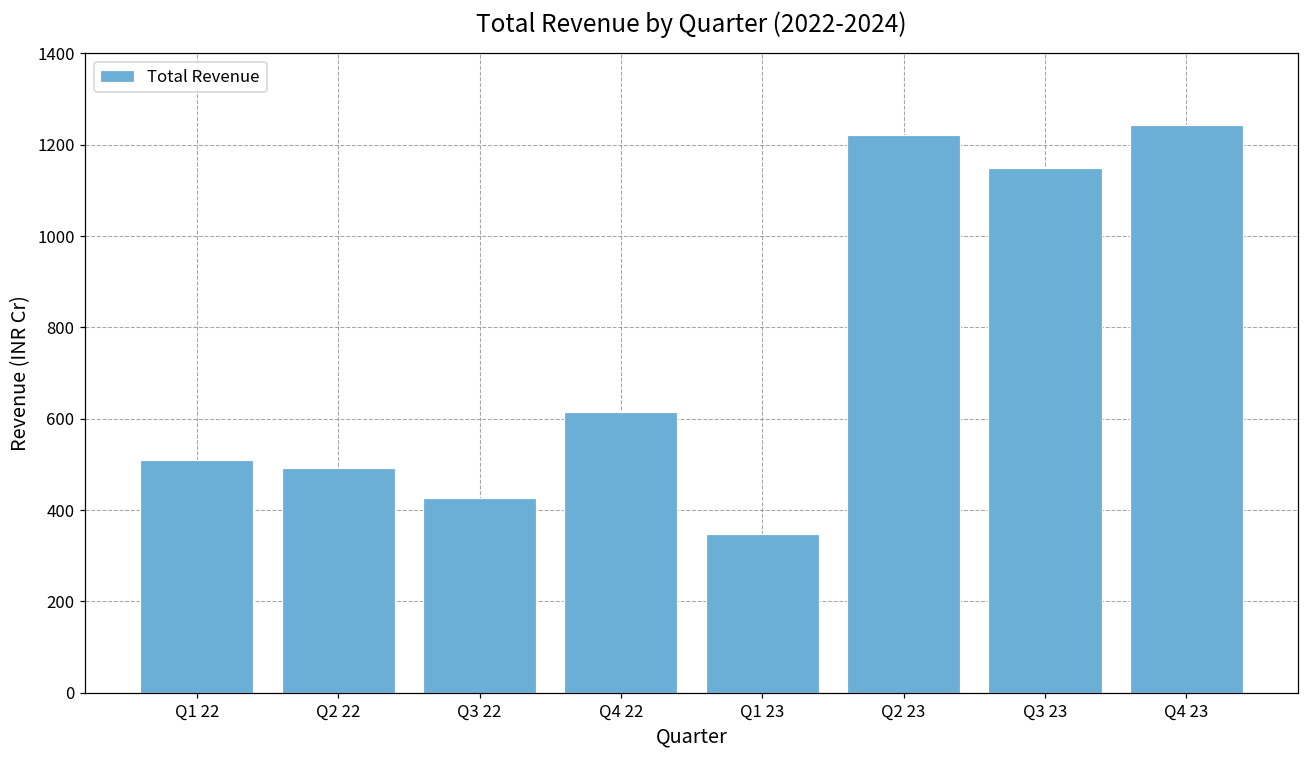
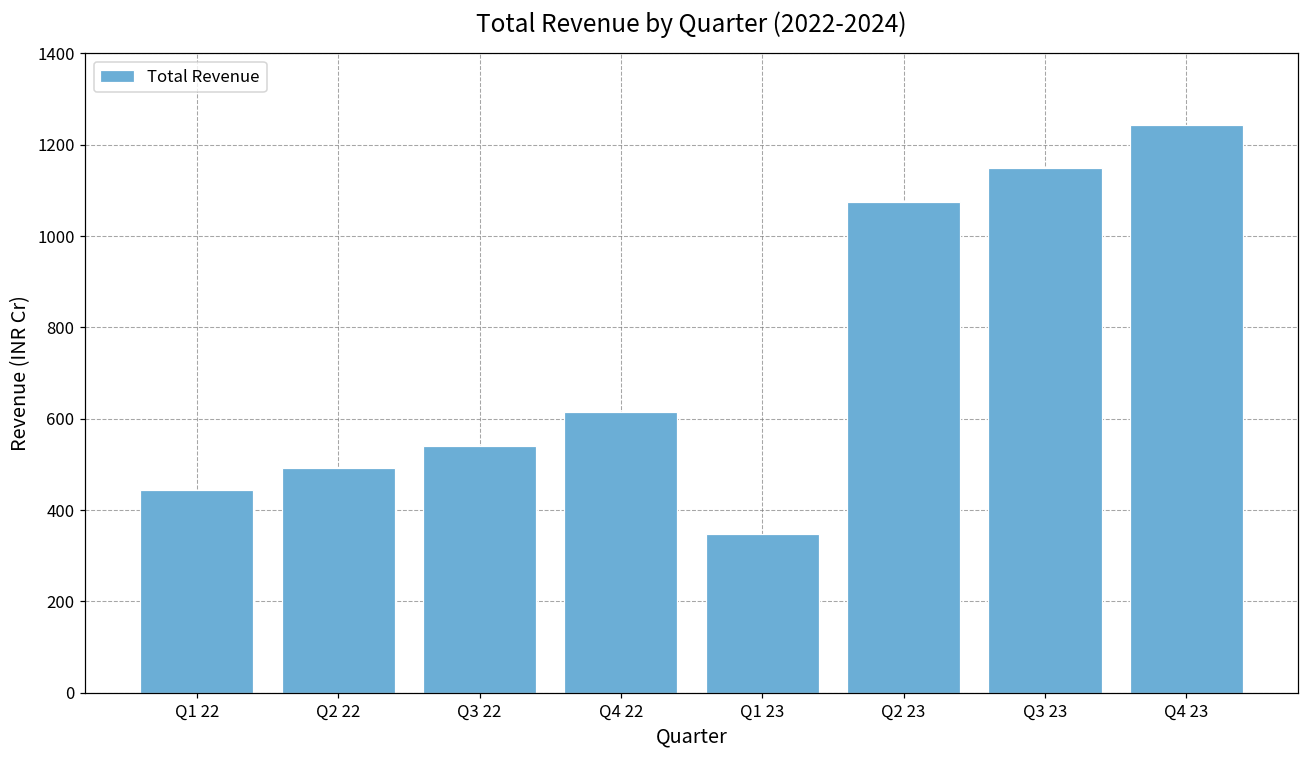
Q1 22: 510 -> 440
Q3 22: 430 -> 540
Q2 23: 1220 -> 1080
